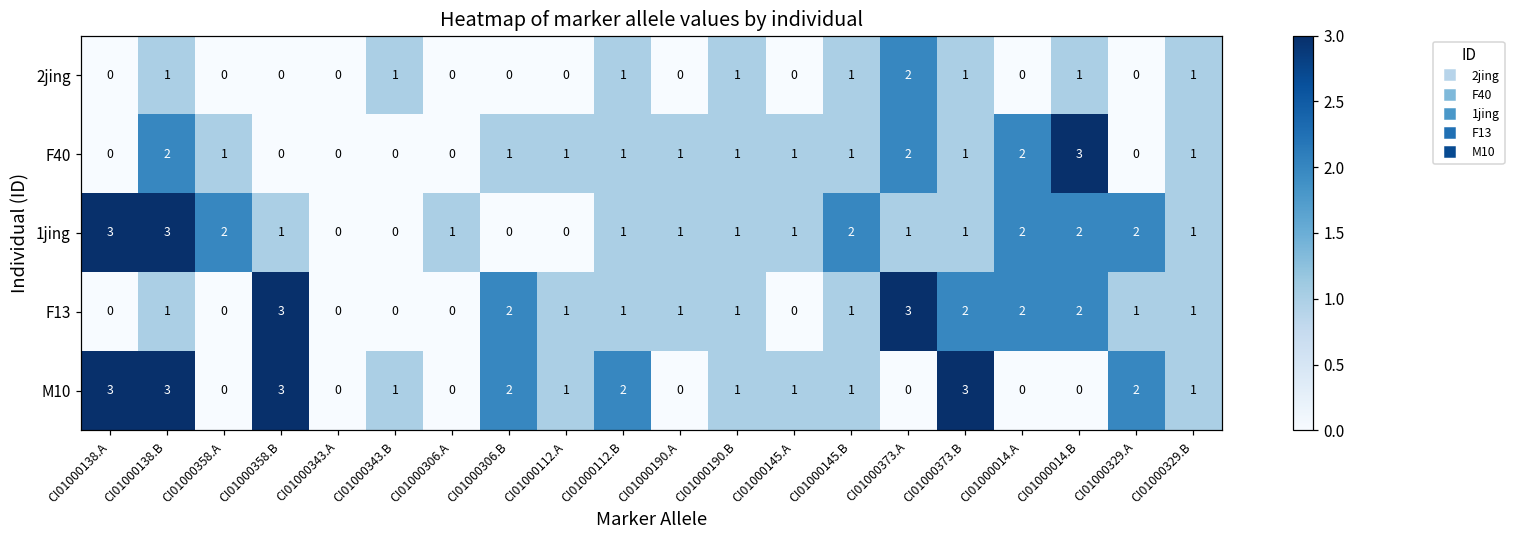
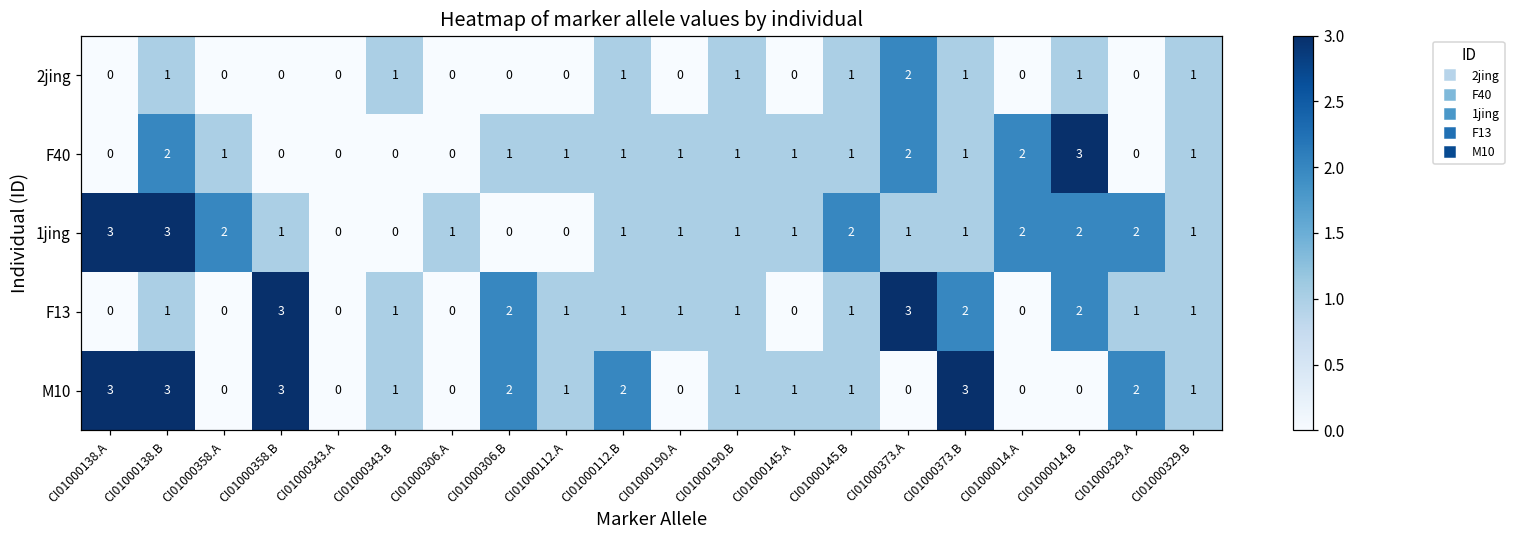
F13, CI01000343.B: 0 -> 1
F13, CI01000014.A: 2 -> 0
